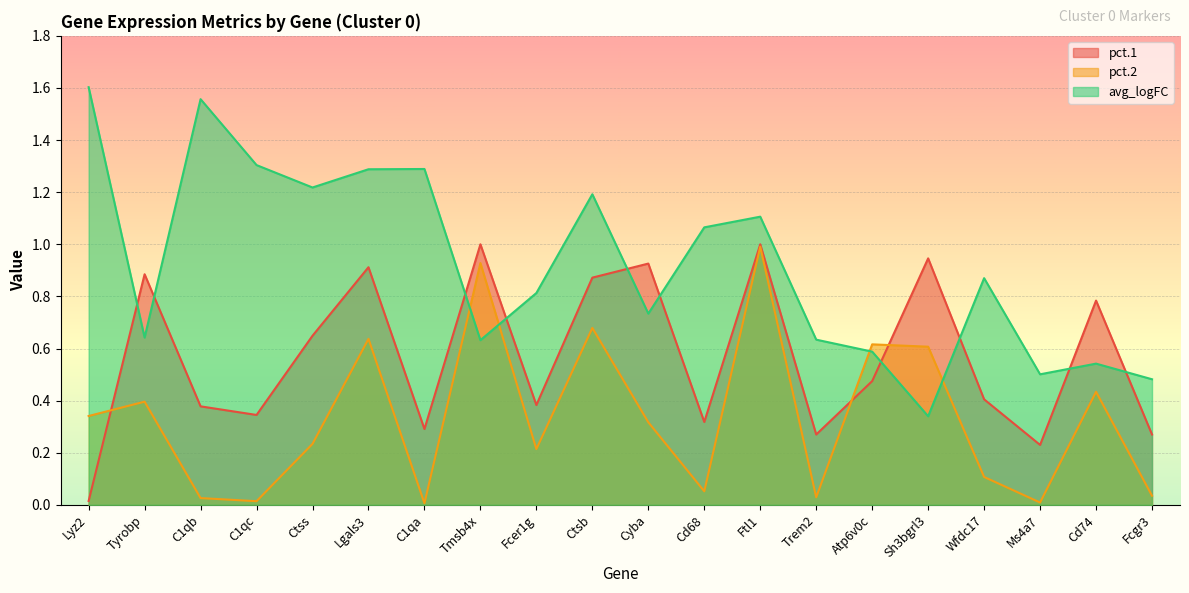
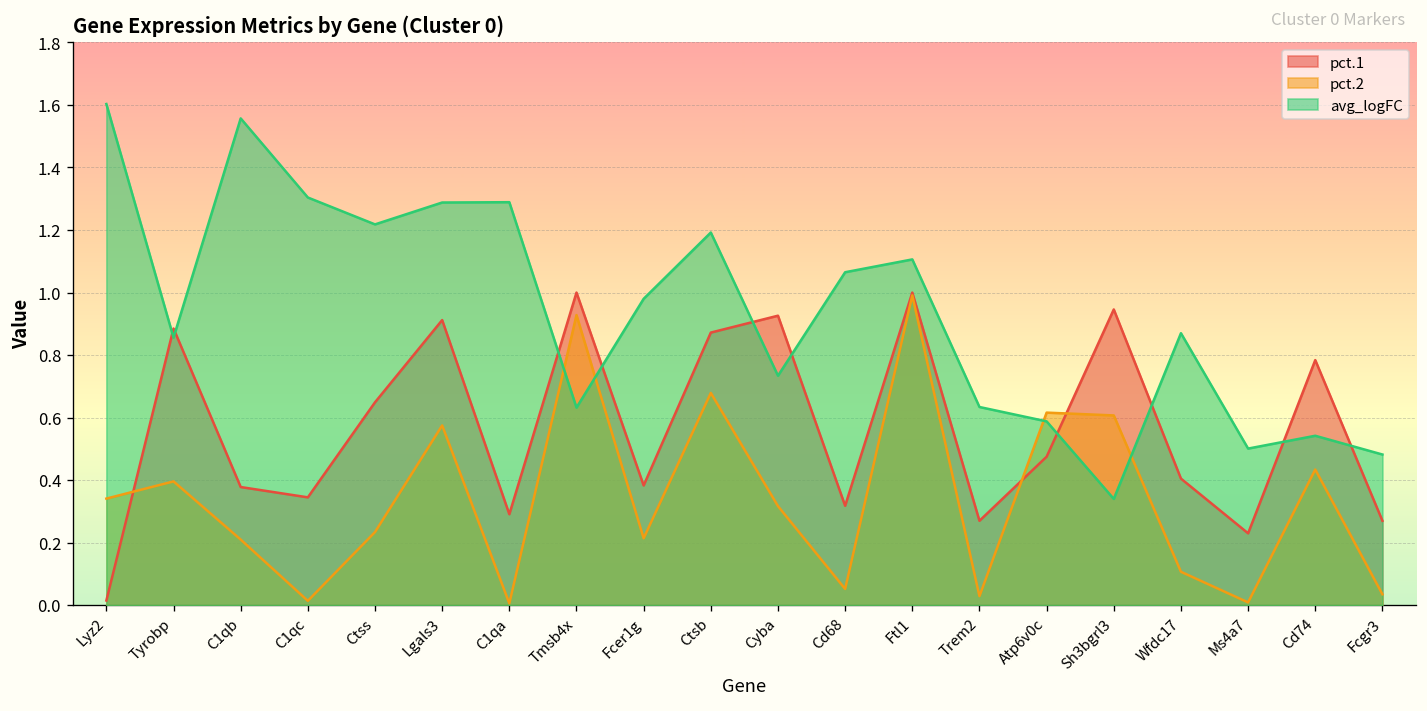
avg_logFC, Tyrobp: 0.64 -> 0.86
pct.2, C1qb: 0.03 -> 0.21
pct.2, Lgals3: 0.64 -> 0.58
avg_logFC, Fcer1g: 0.81 -> 0.98
